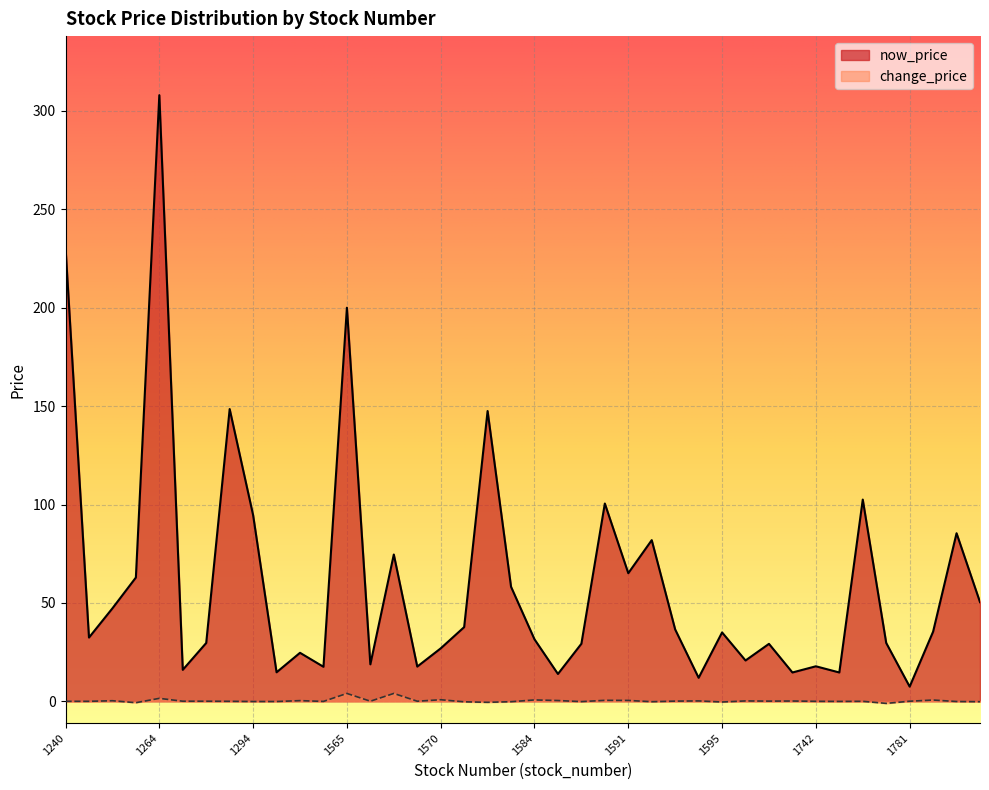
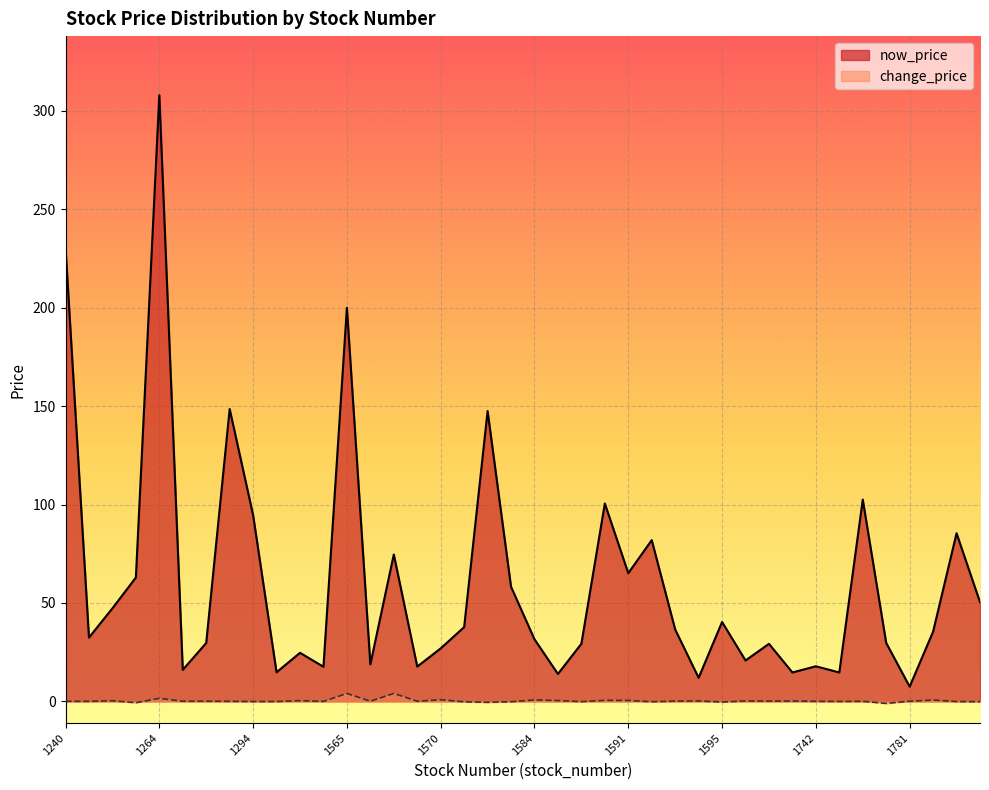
now_price, 1595: 35 -> 40
